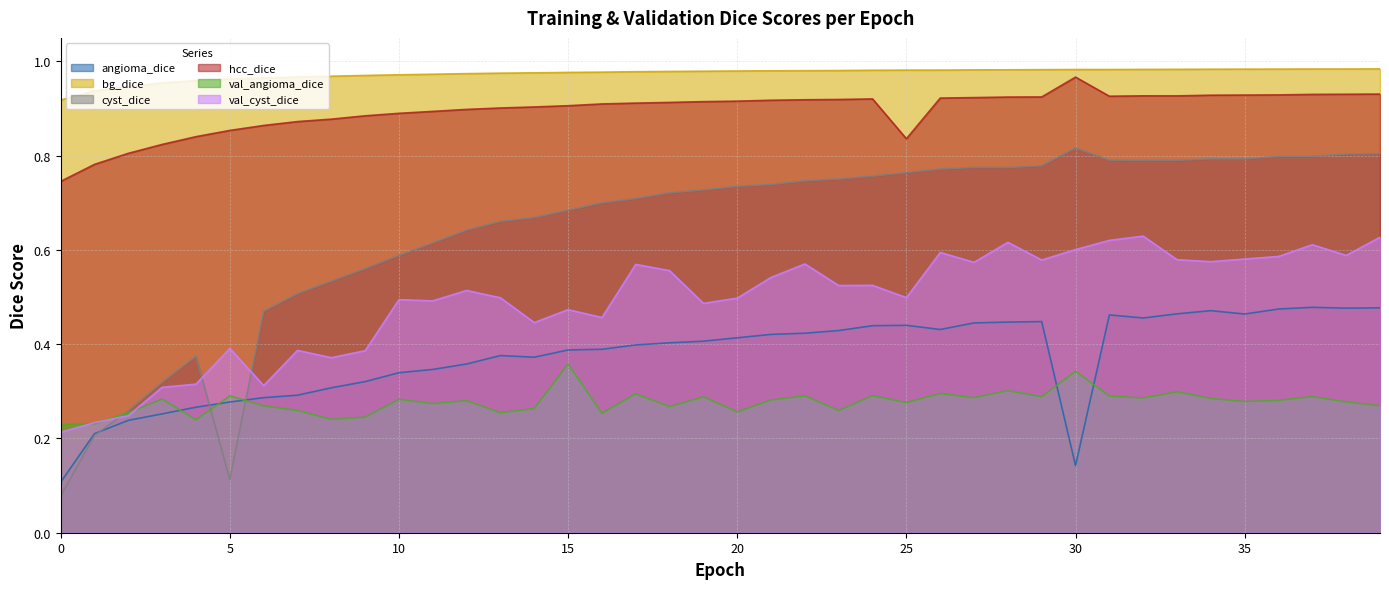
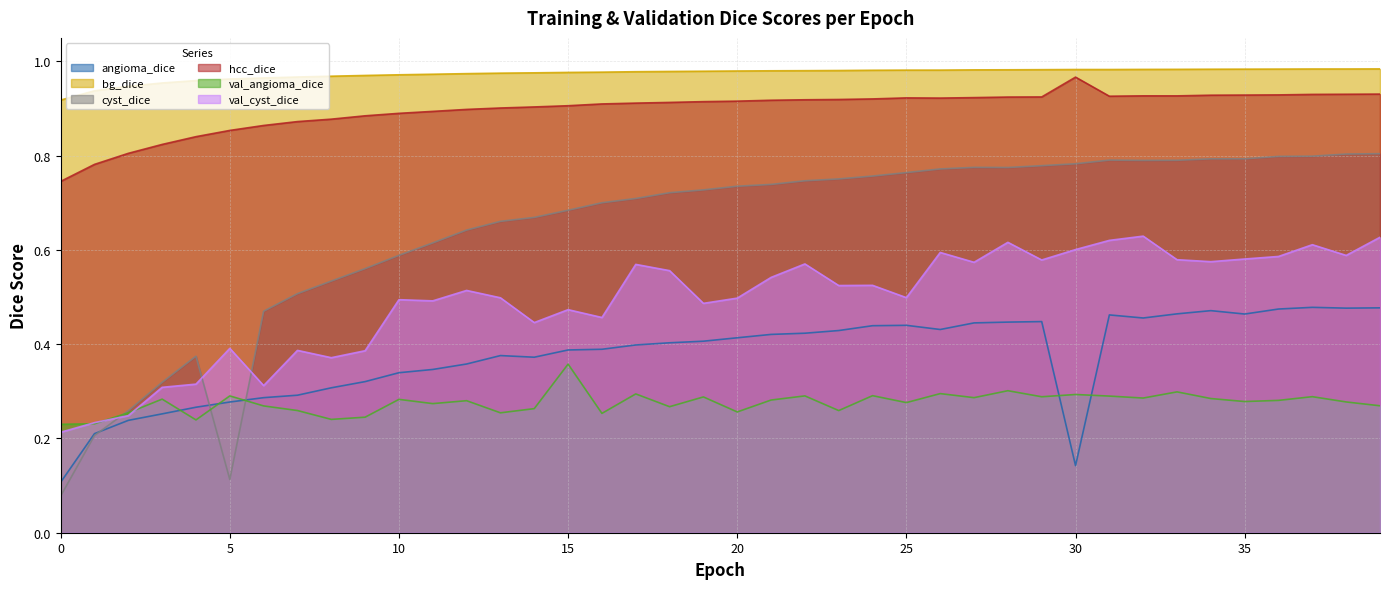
hcc_dice, 25: 0.84 -> 0.92
cyst_dice, 30: 0.82 -> 0.78
val_angioma_dice, 30: 0.34 -> 0.29
